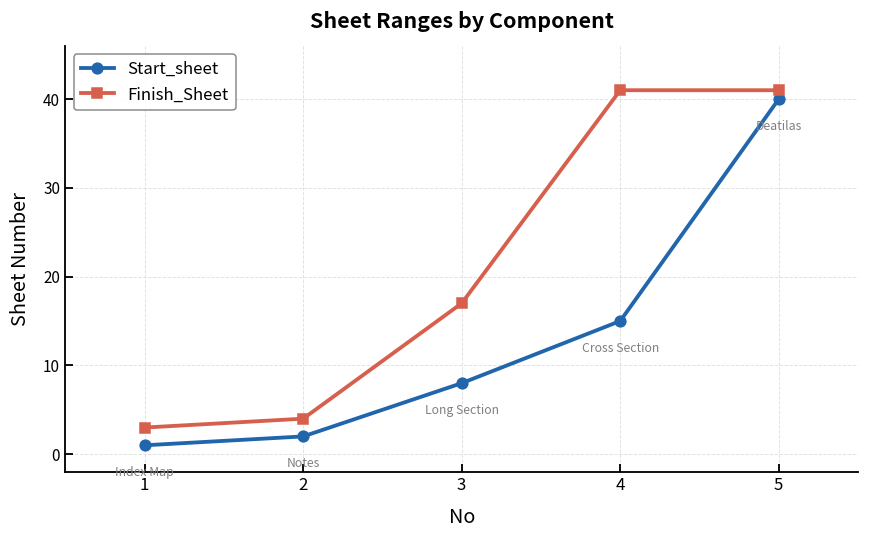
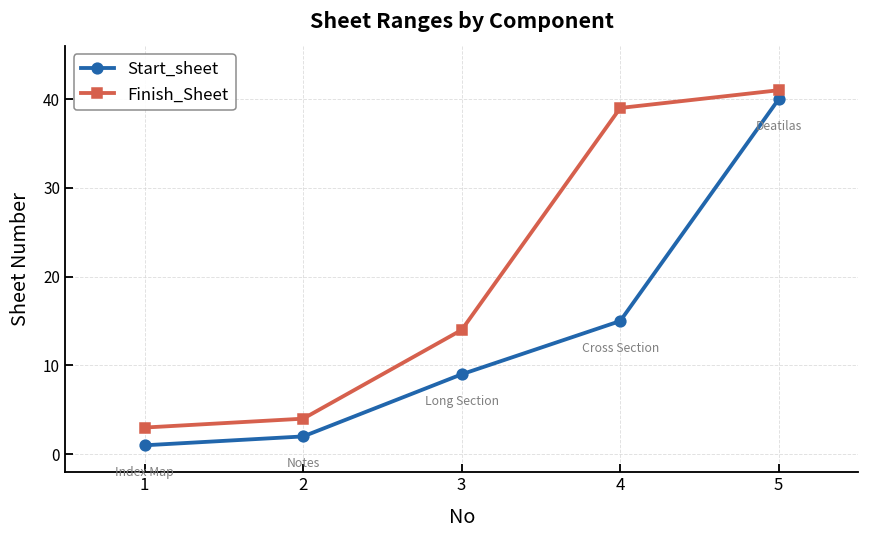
Start_sheet, 3: 8 -> 9
Finish_Sheet, 3: 17 -> 14
Finish_Sheet, 4: 41 -> 39
